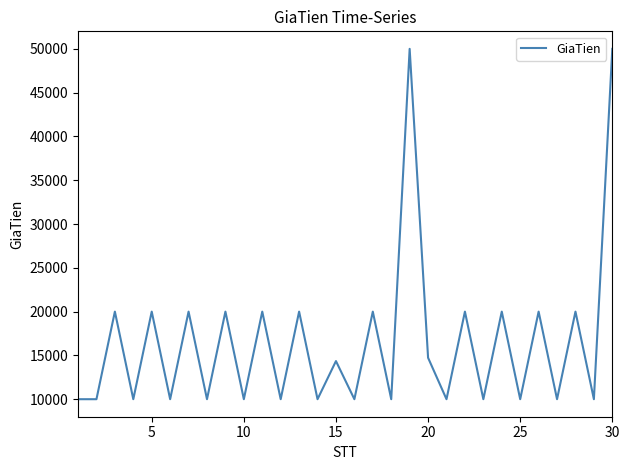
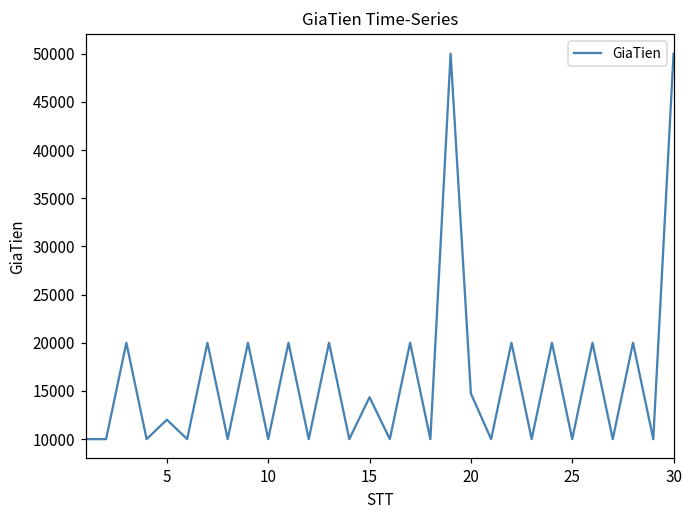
5: 20000 -> 12000
